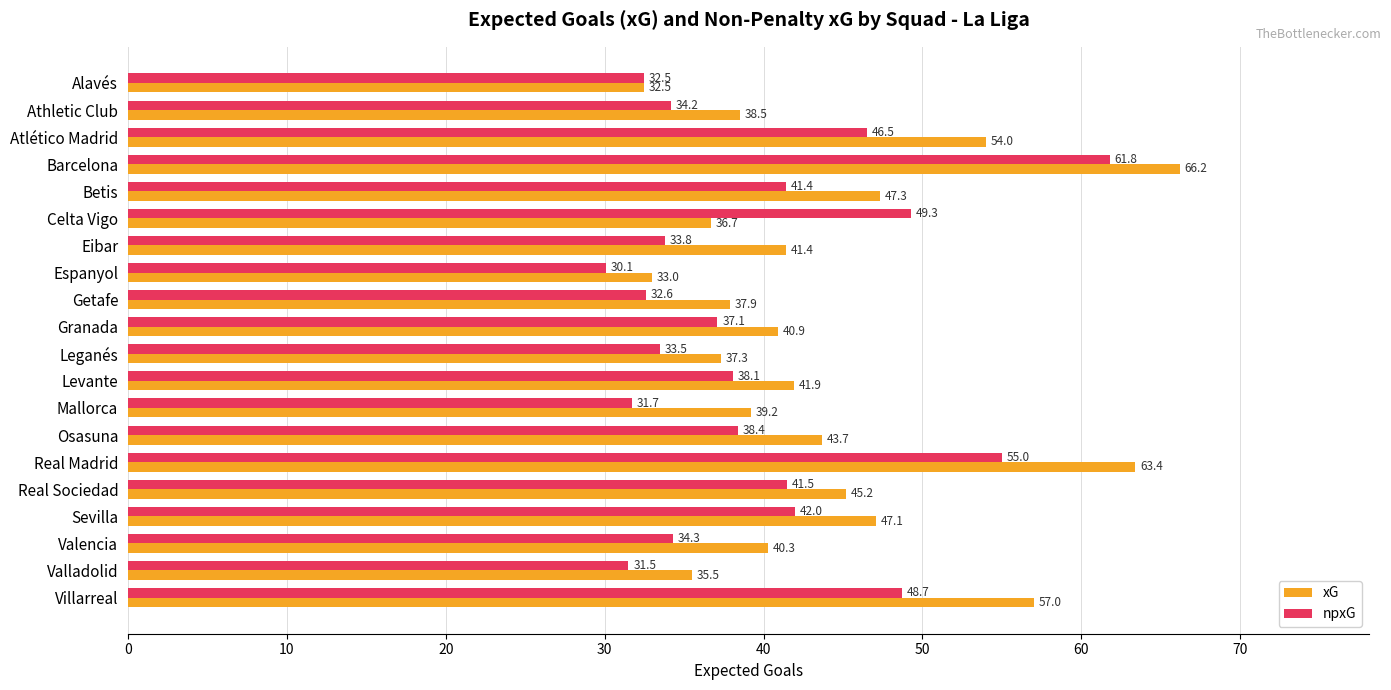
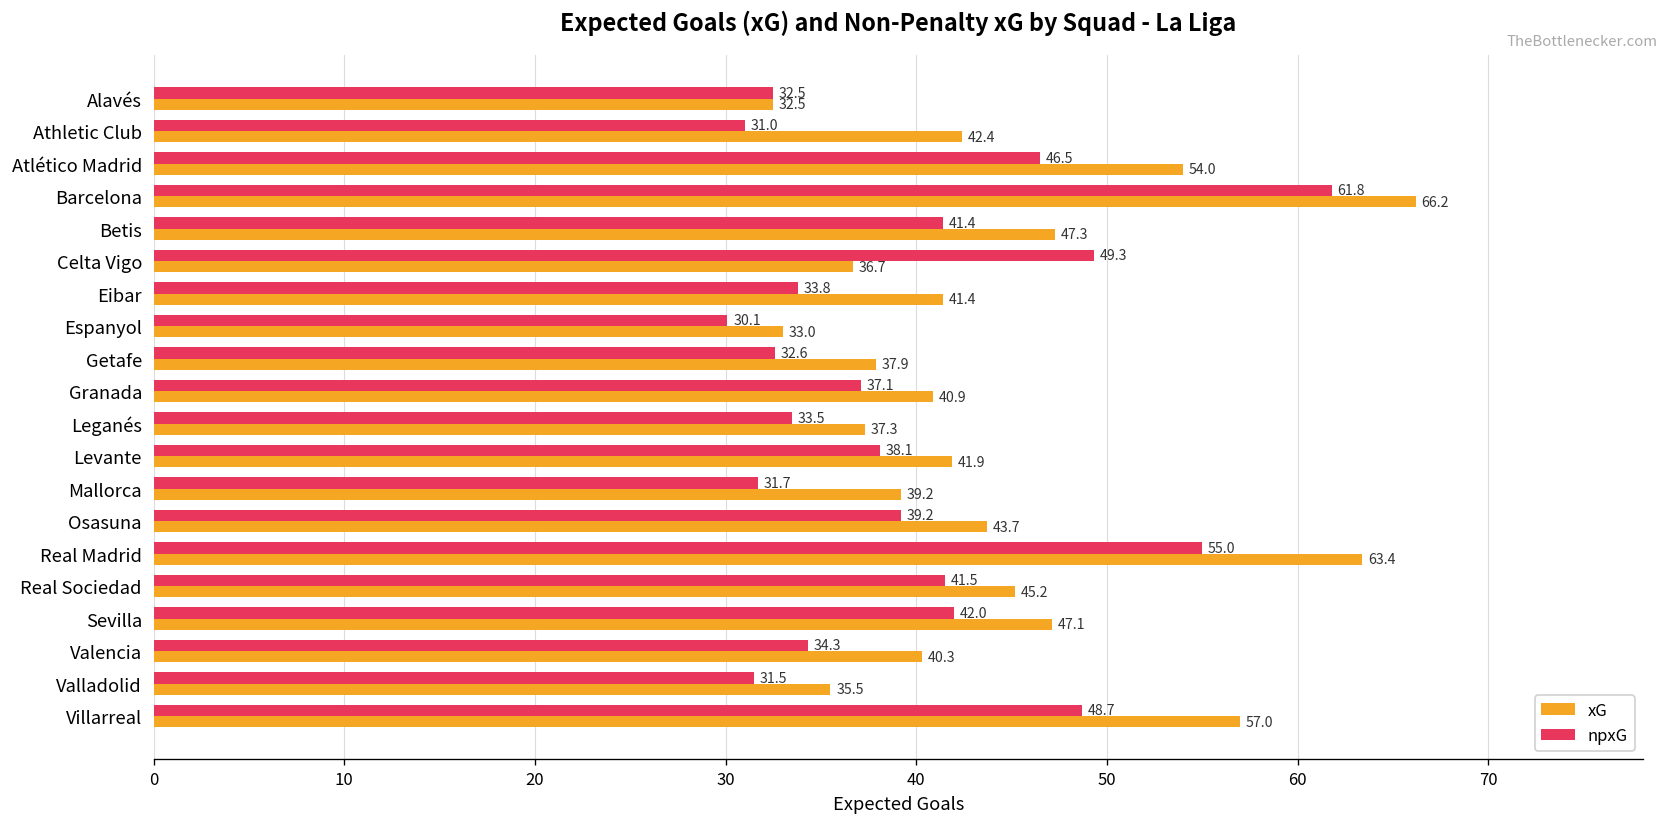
npxG, Athletic Club: 34.2 -> 31.0
xG, Athletic Club: 38.5 -> 42.4
npxG, Osasuna: 38.4 -> 39.2
